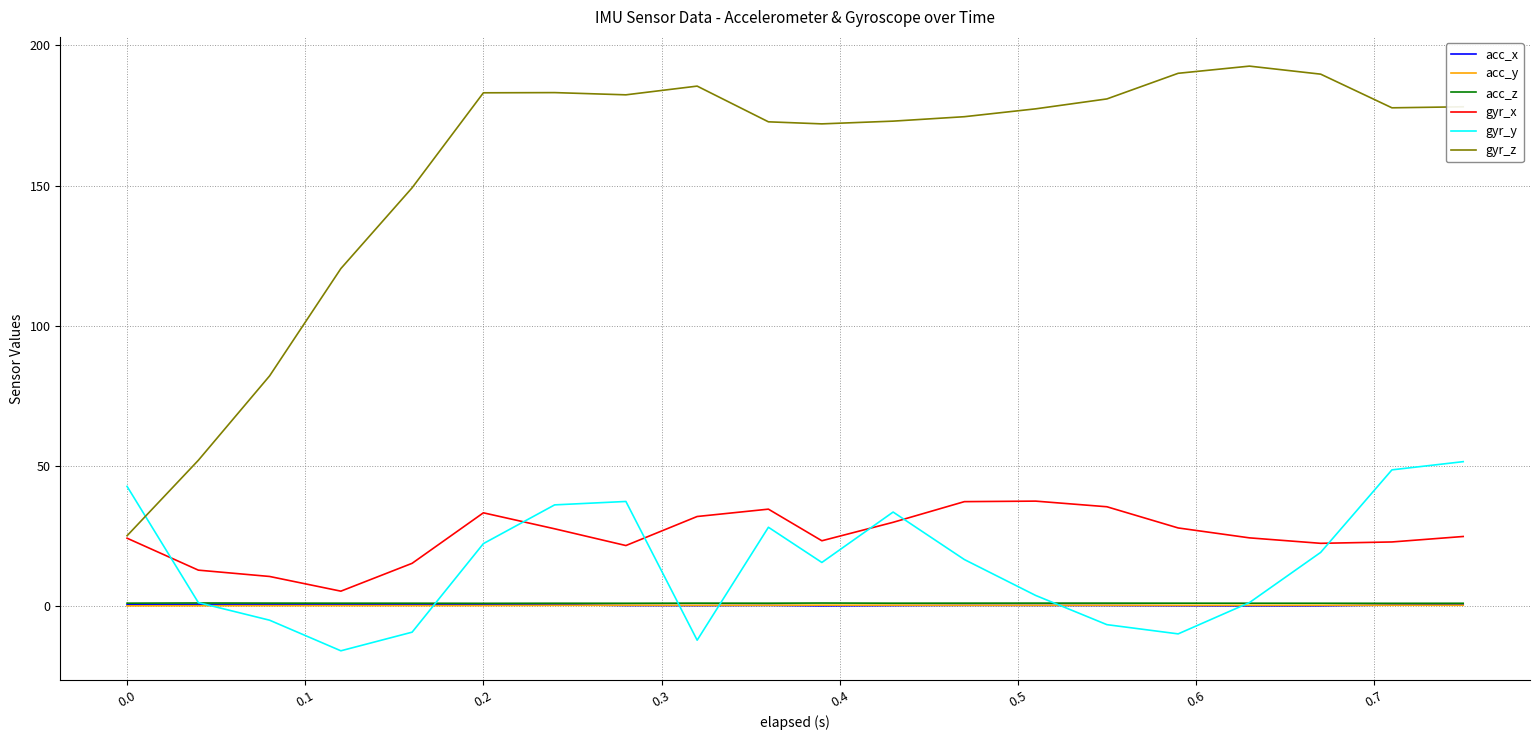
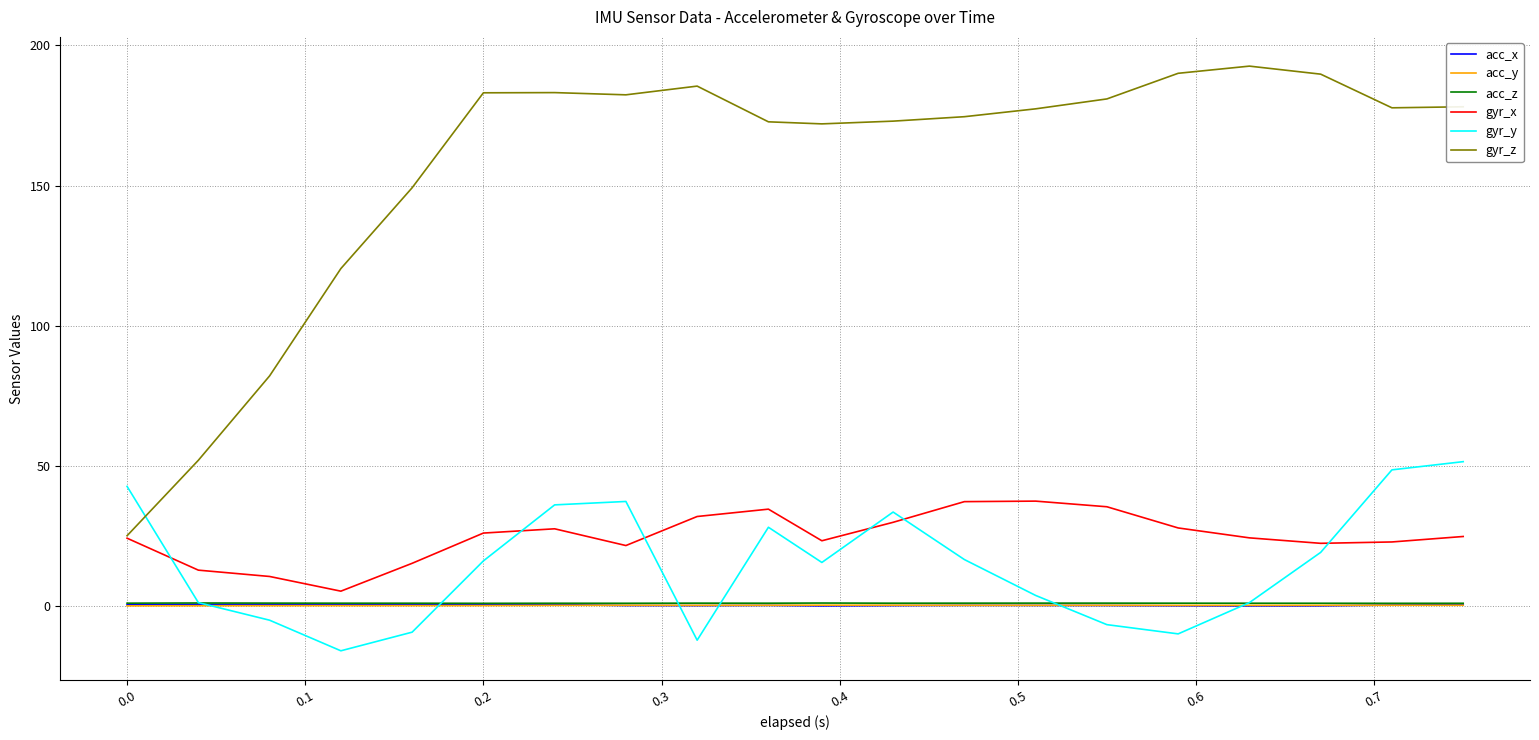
gyr_x, 0.2: 33 -> 26
gyr_y, 0.2: 22 -> 16
